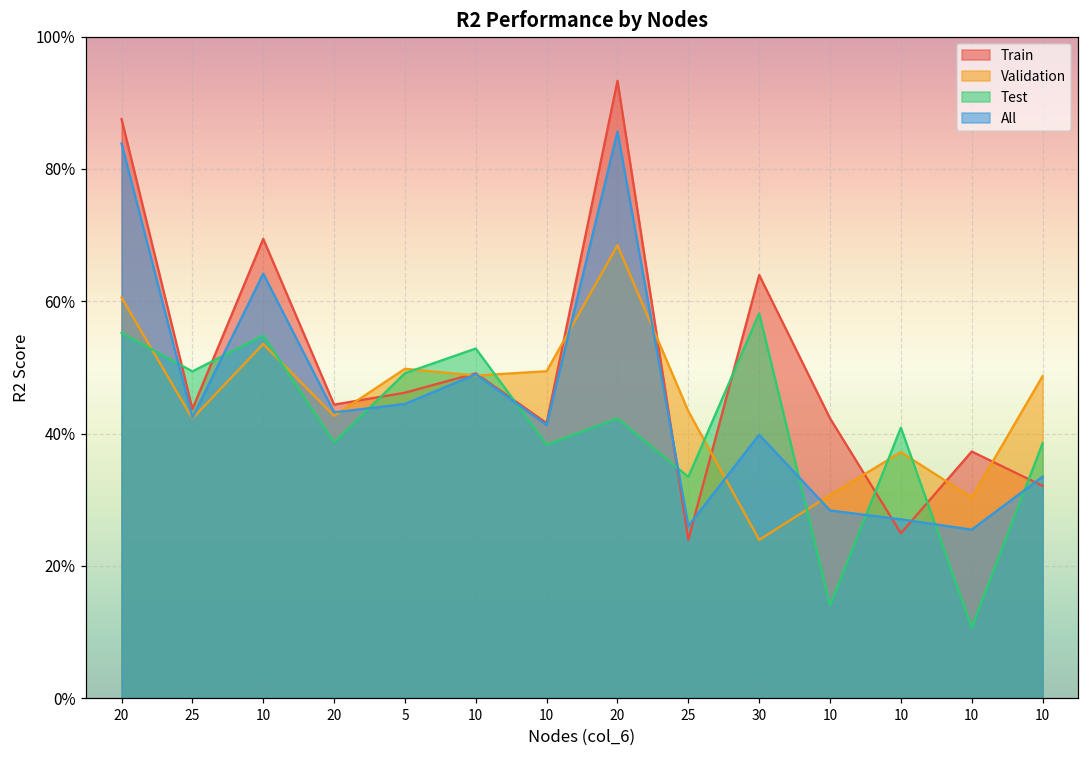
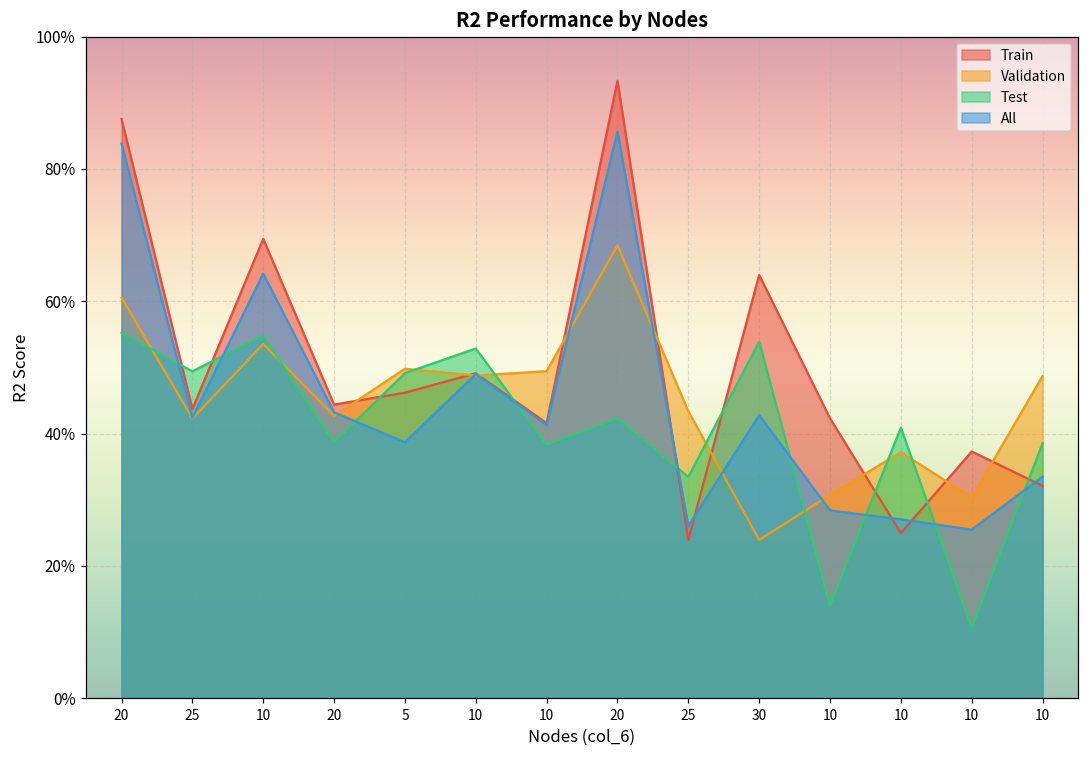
All, 5: 44% -> 39%
Test, 30: 58% -> 54%
All, 30: 40% -> 43%
